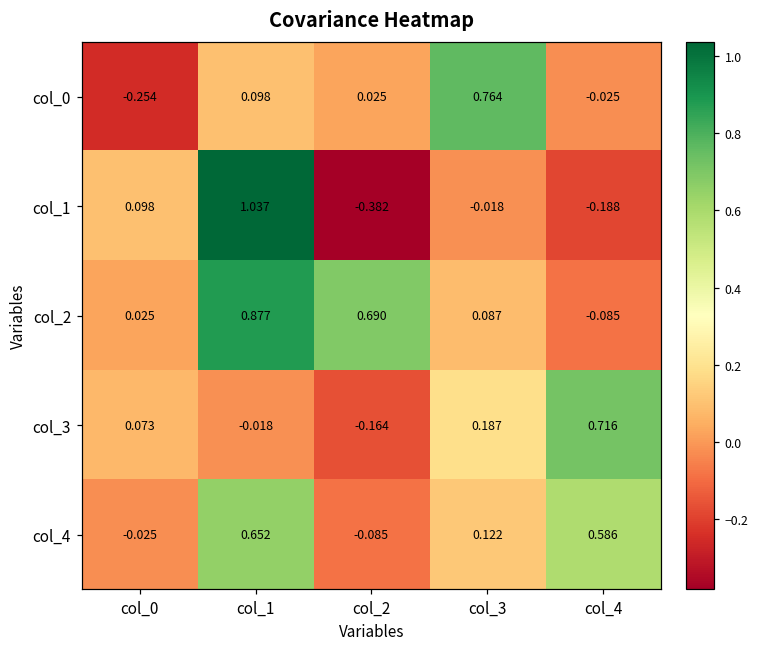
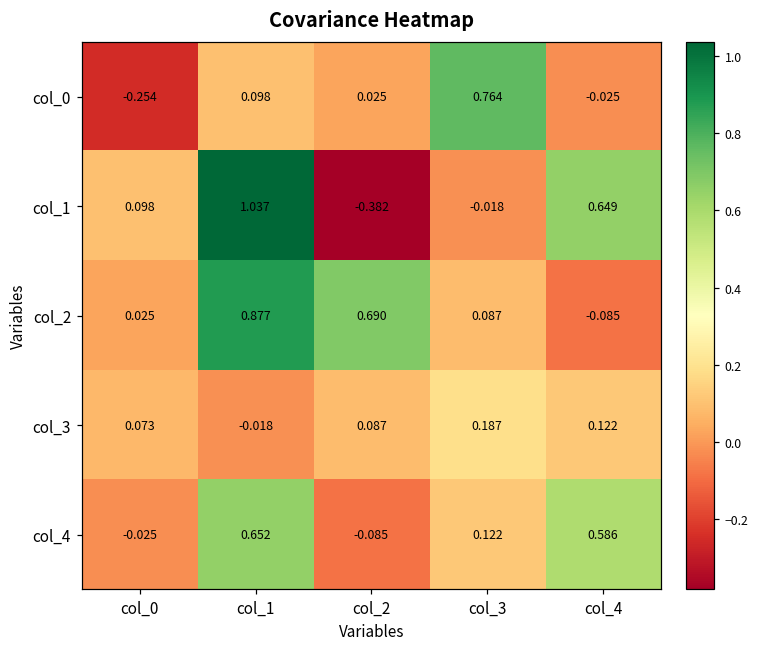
col_1, col_4: -0.188 -> 0.649
col_3, col_2: -0.164 -> 0.087
col_3, col_4: 0.716 -> 0.122
